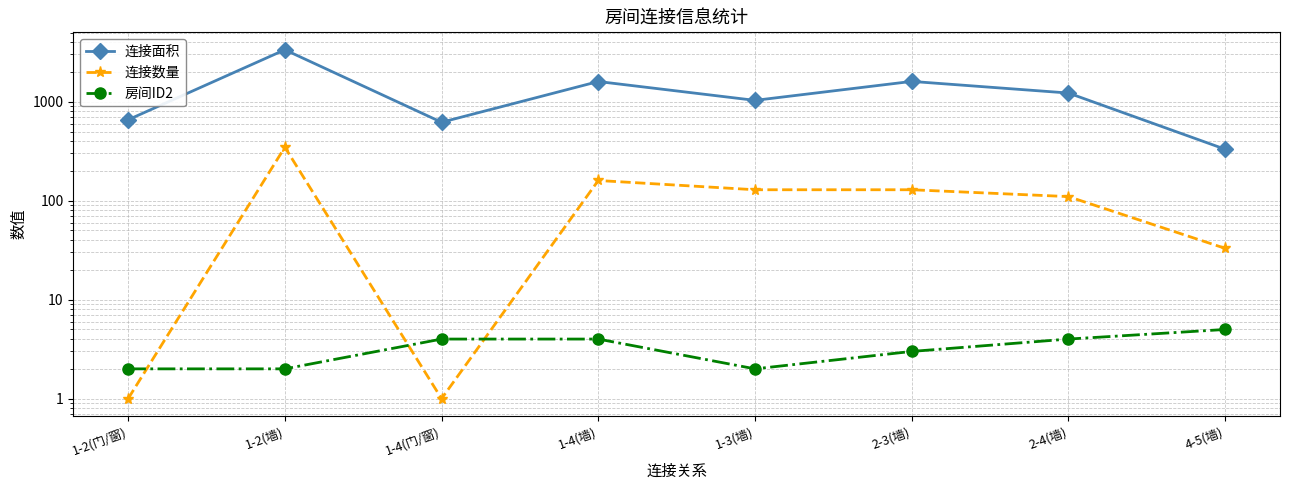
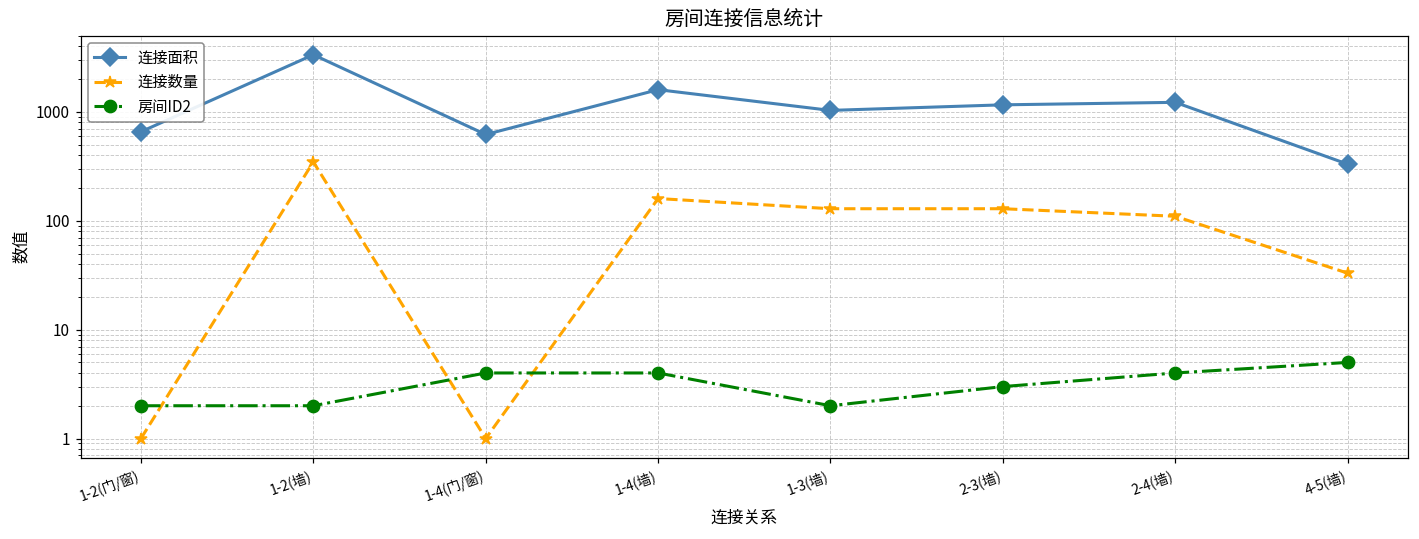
连接面积, 2-3(墙): 1600 -> 1200
